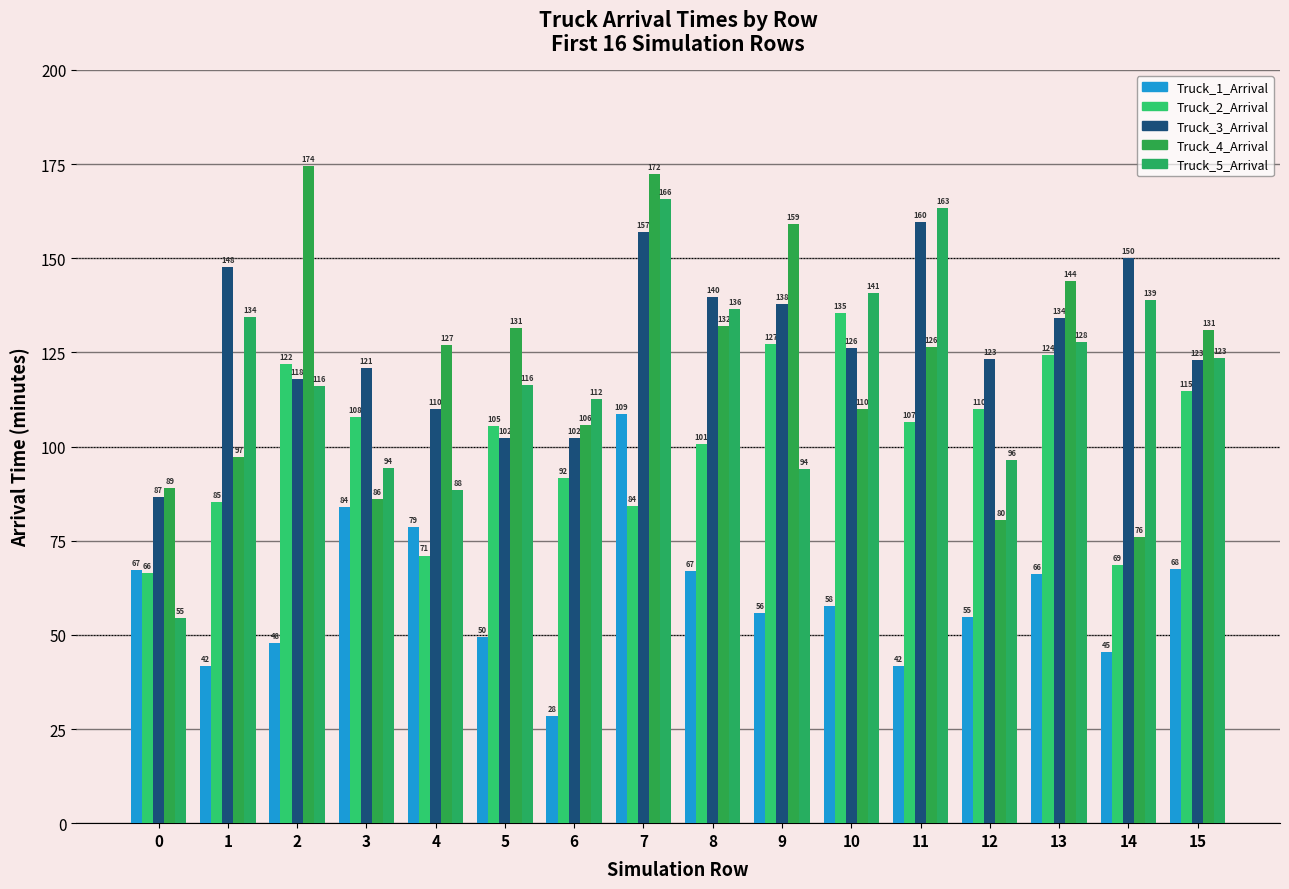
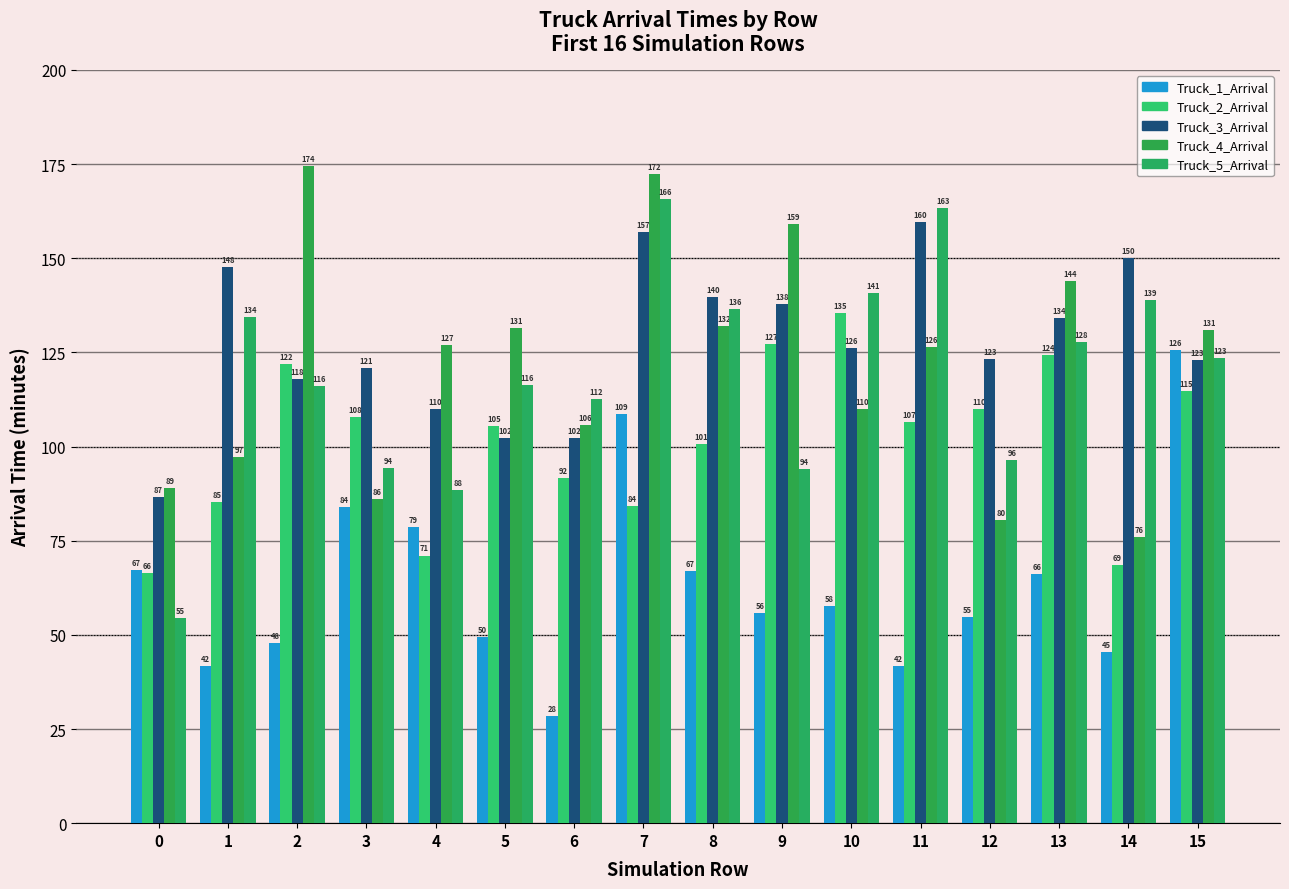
Truck_1_Arrival, 15: 68 -> 126
